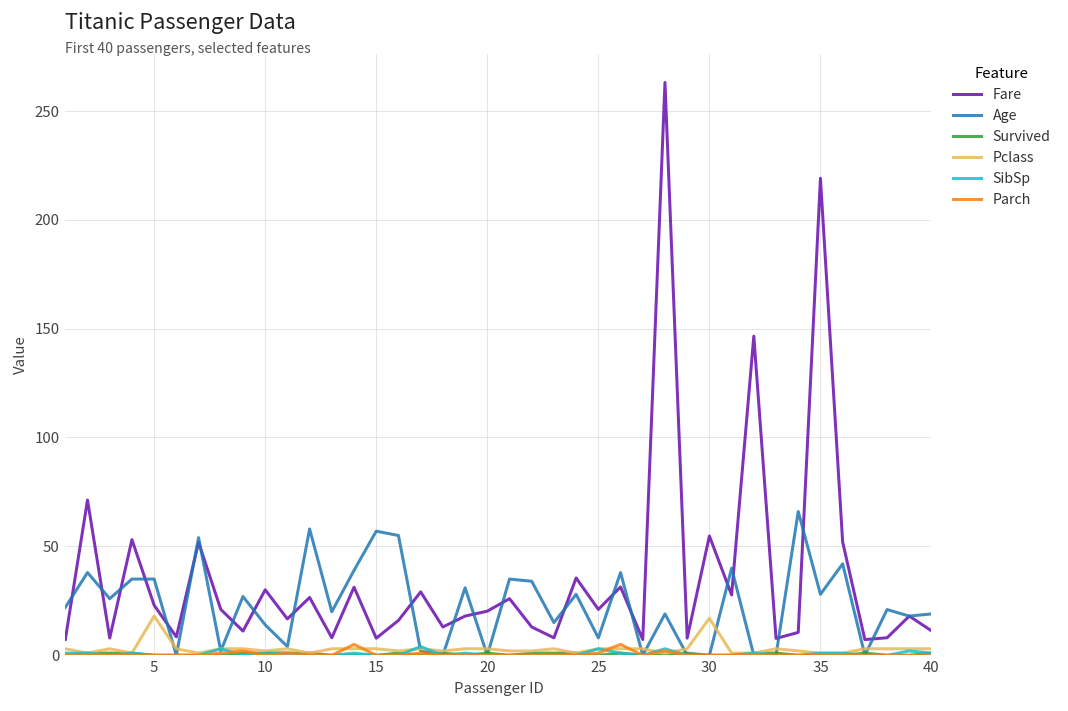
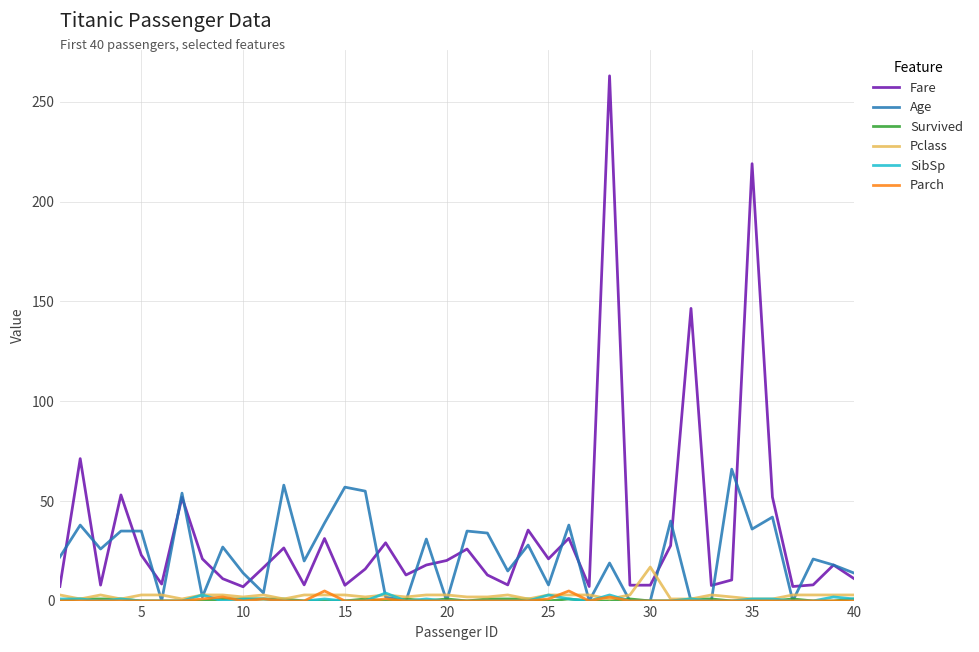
Pclass, 5: 18 -> 3
Fare, 10: 30 -> 7
Fare, 30: 55 -> 8
Age, 35: 28 -> 36
Age, 40: 19 -> 14
